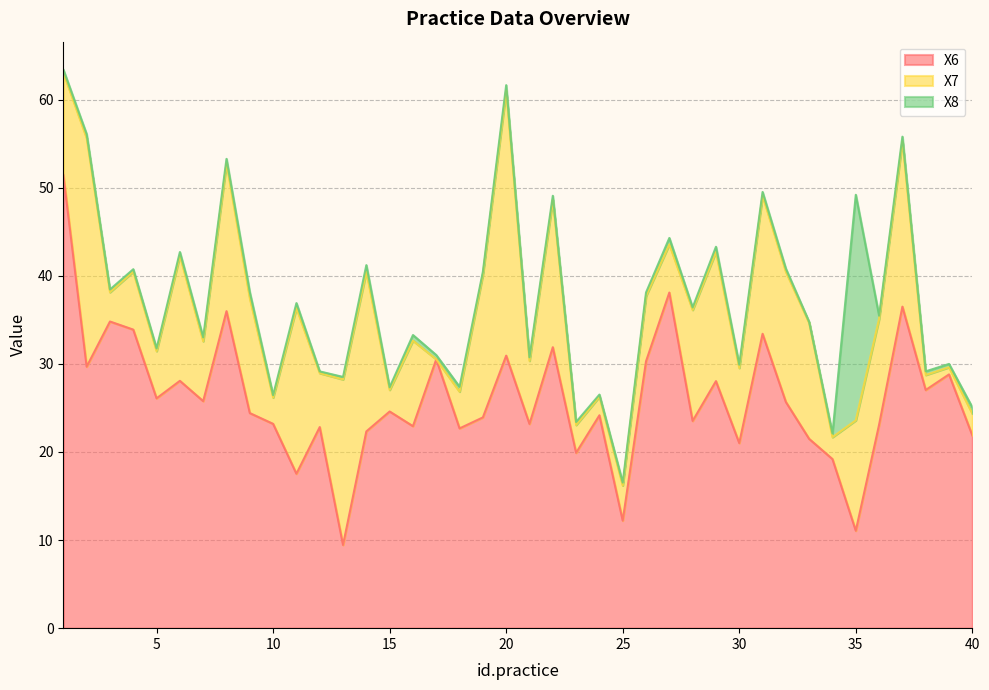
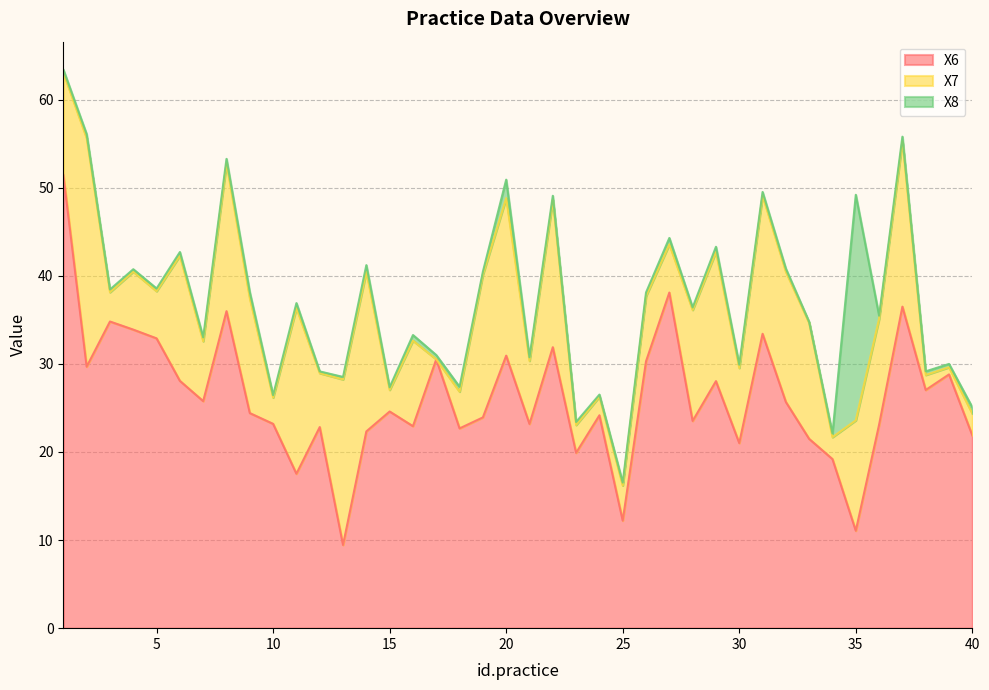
X6, 5: 26 -> 33
X7, 20: 30 -> 18
X8, 20: 1 -> 2
